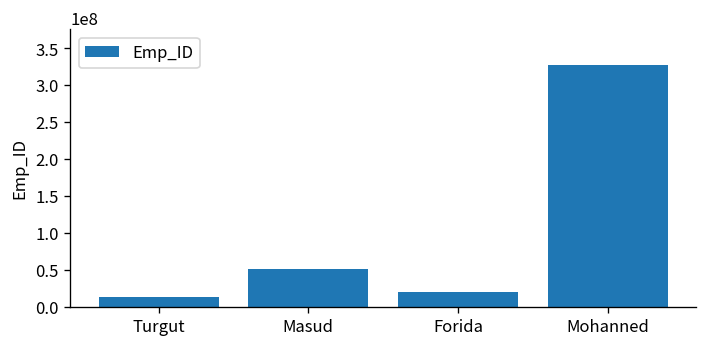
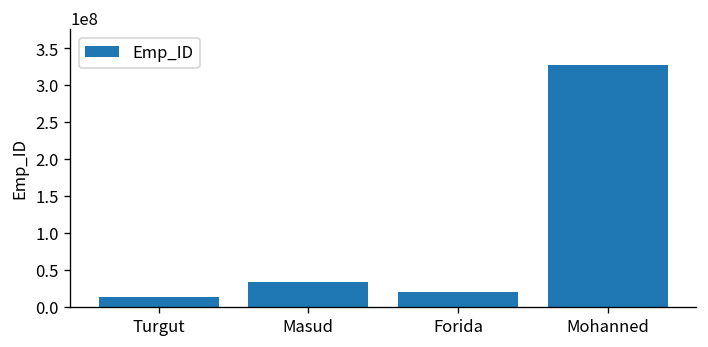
Masud: 50000000 -> 30000000
